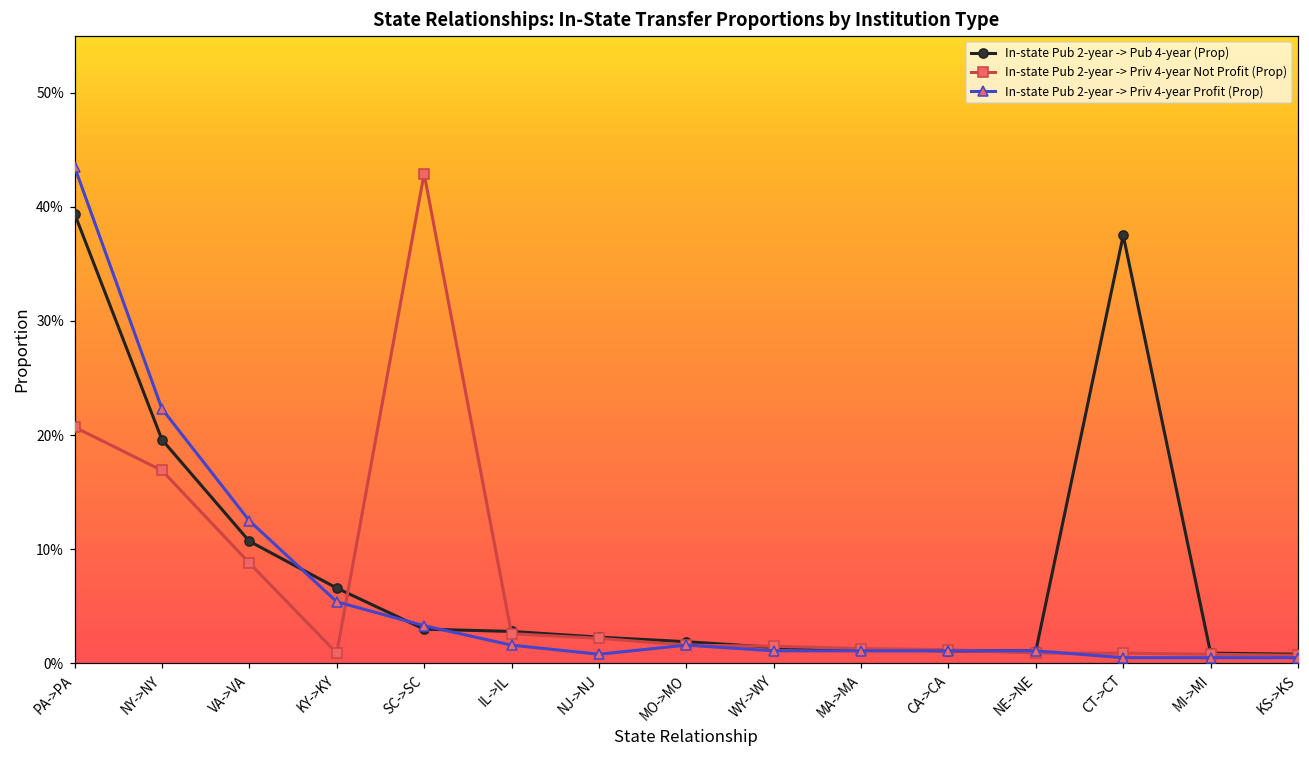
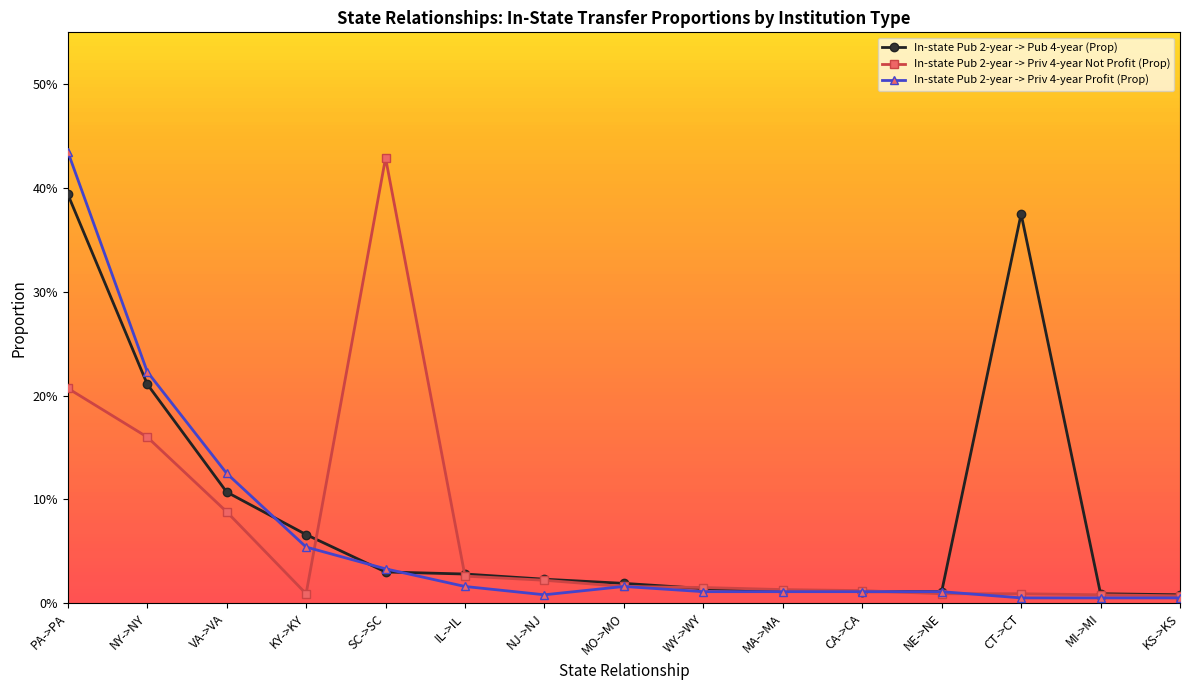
In-state Pub 2-year -> Pub 4-year (Prop), NY->NY: 19.6% -> 21.1%
In-state Pub 2-year -> Priv 4-year Not Profit (Prop), NY->NY: 16.9% -> 16.0%
